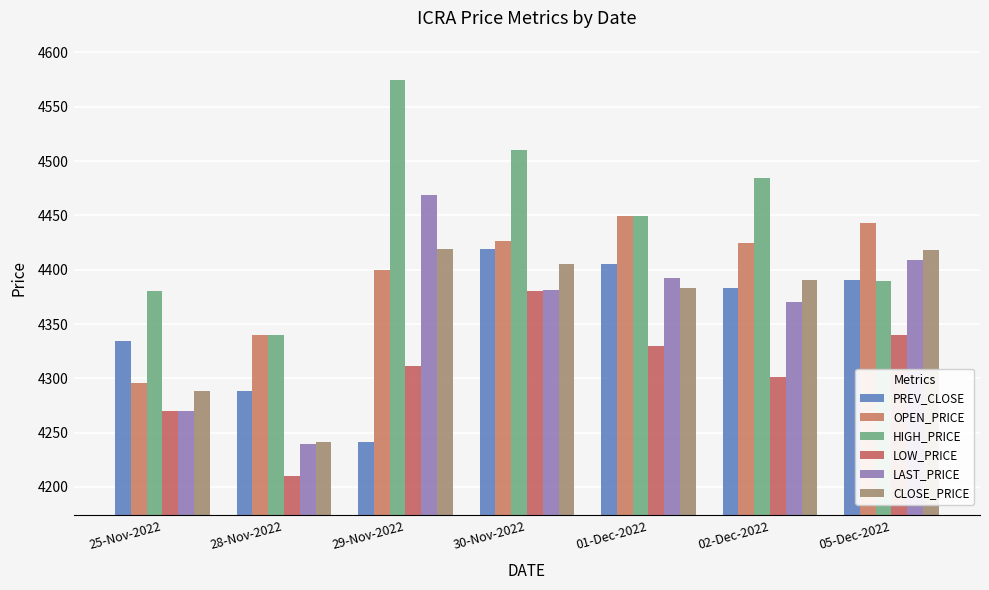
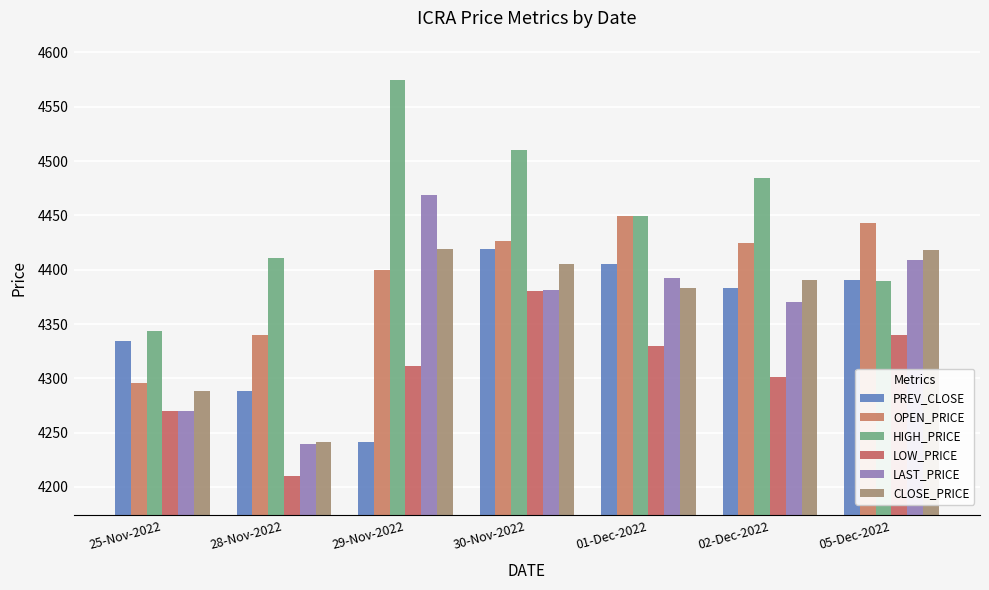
HIGH_PRICE, 25-Nov-2022: 4380 -> 4343
HIGH_PRICE, 28-Nov-2022: 4340 -> 4410
